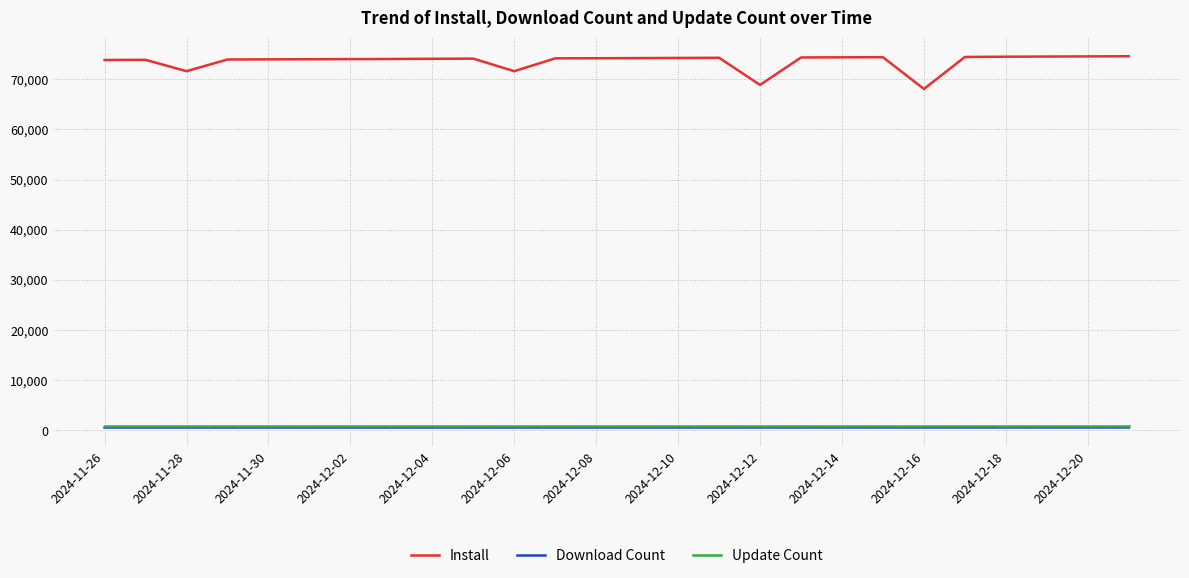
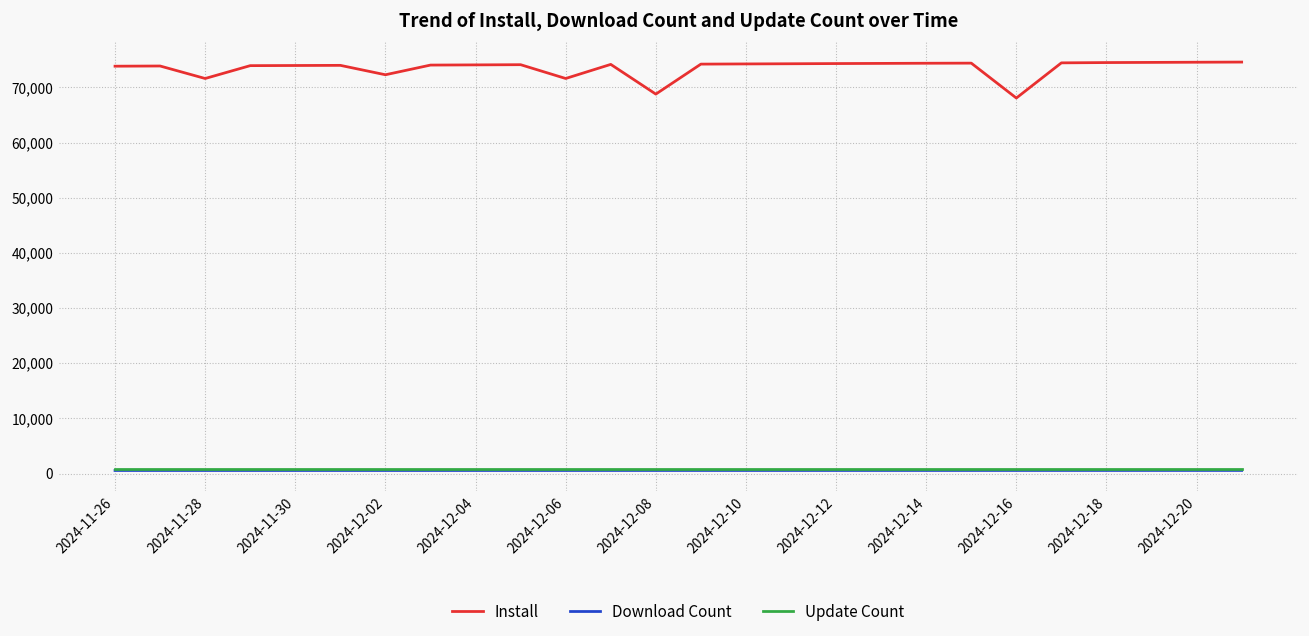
Install, 2024-12-02: 74,000 -> 72,000
Install, 2024-12-08: 74,000 -> 69,000
Install, 2024-12-12: 69,000 -> 74,000
